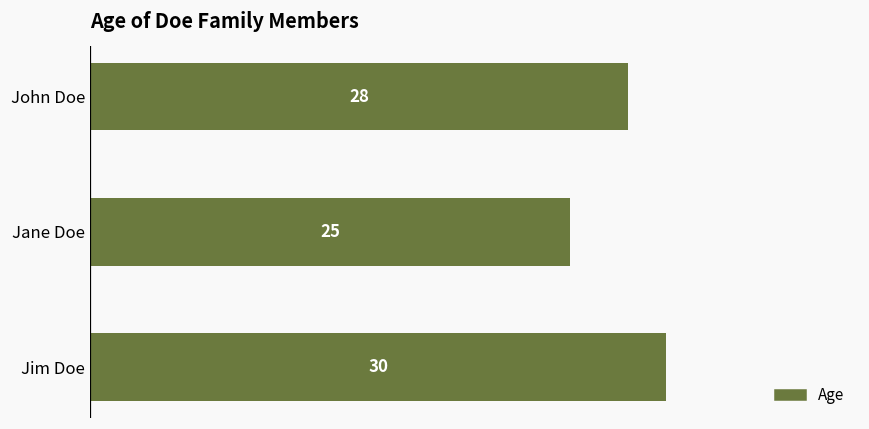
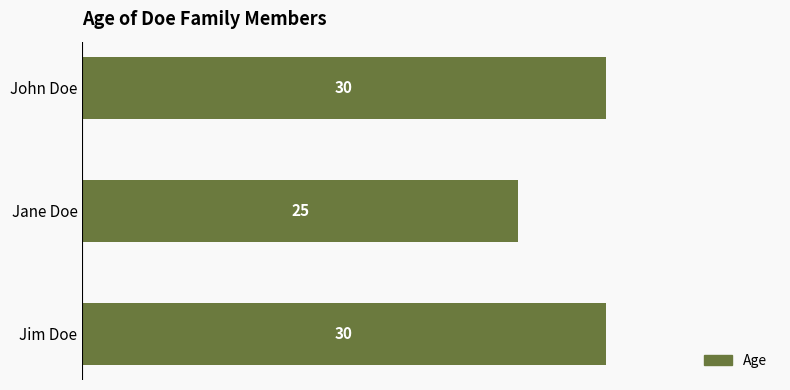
John Doe: 28 -> 30
